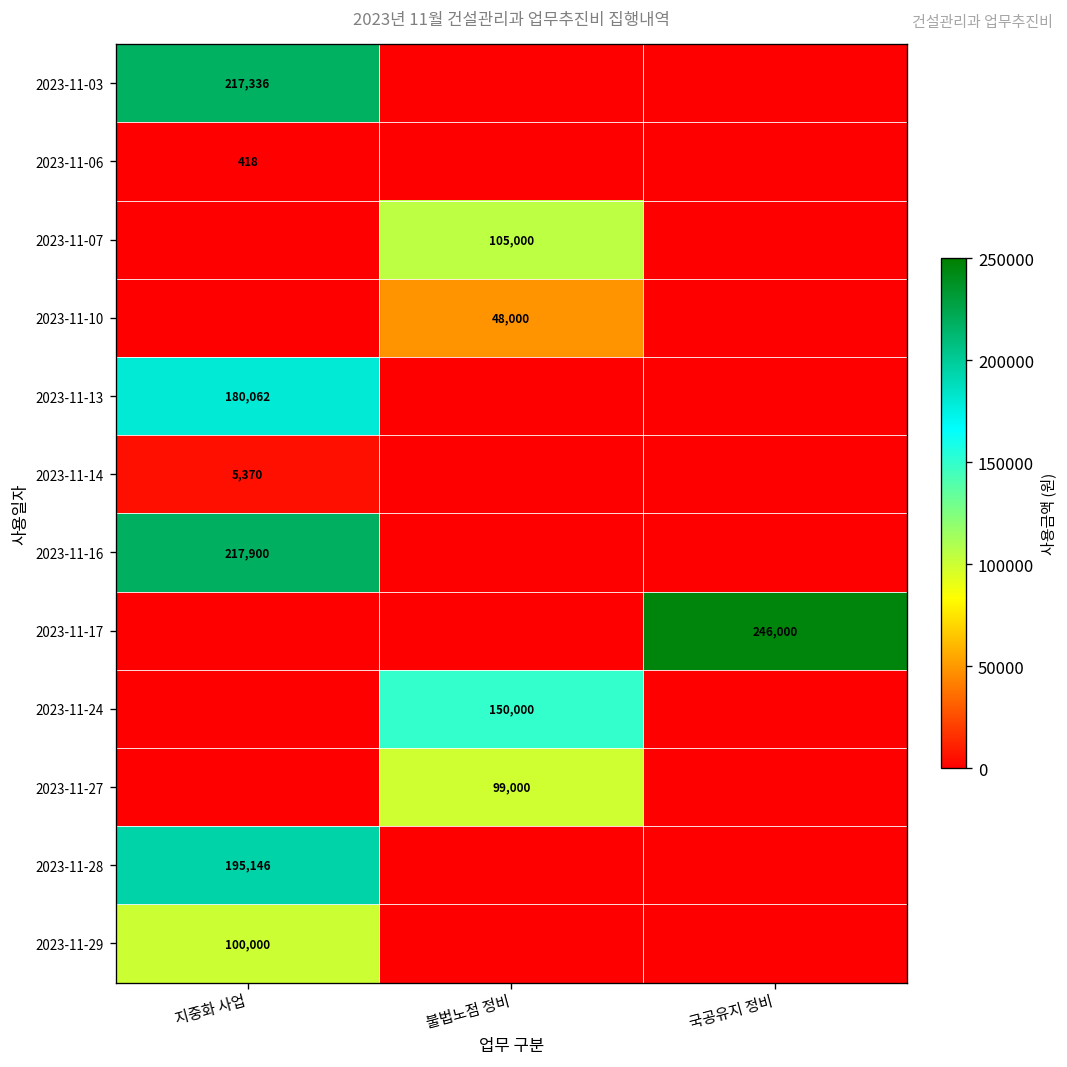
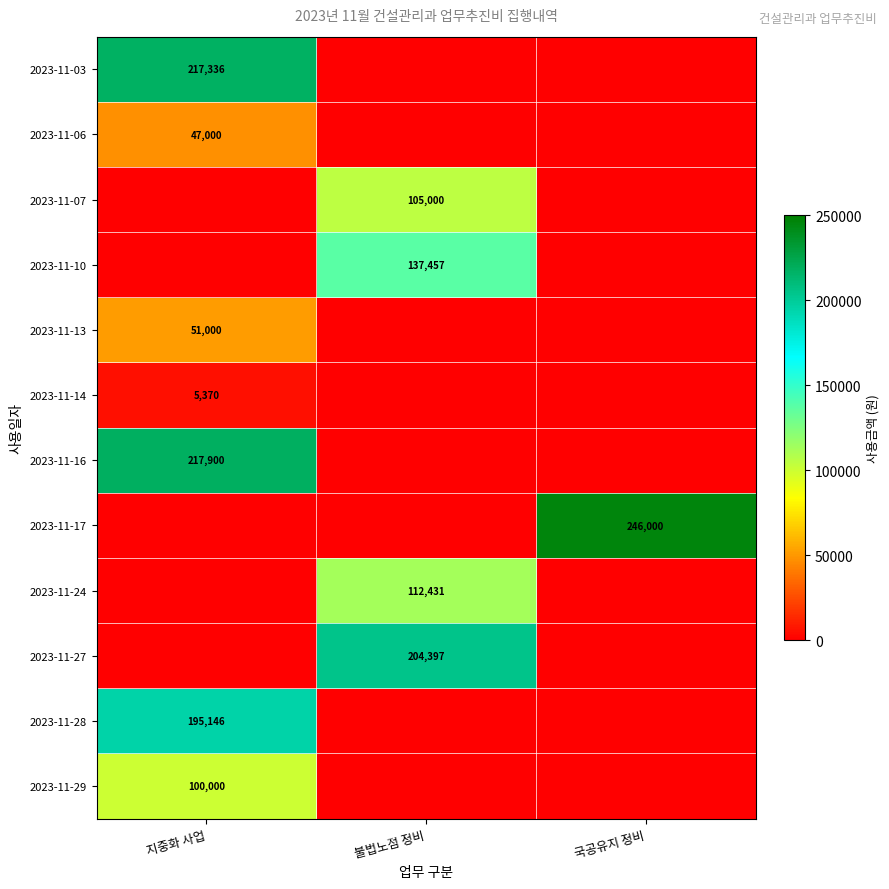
2023-11-06, 지중화 사업: 418 -> 47,000
2023-11-10, 불법노점 정비: 48,000 -> 137,457
2023-11-13, 지중화 사업: 180,062 -> 51,000
2023-11-24, 불법노점 정비: 150,000 -> 112,431
2023-11-27, 불법노점 정비: 99,000 -> 204,397
